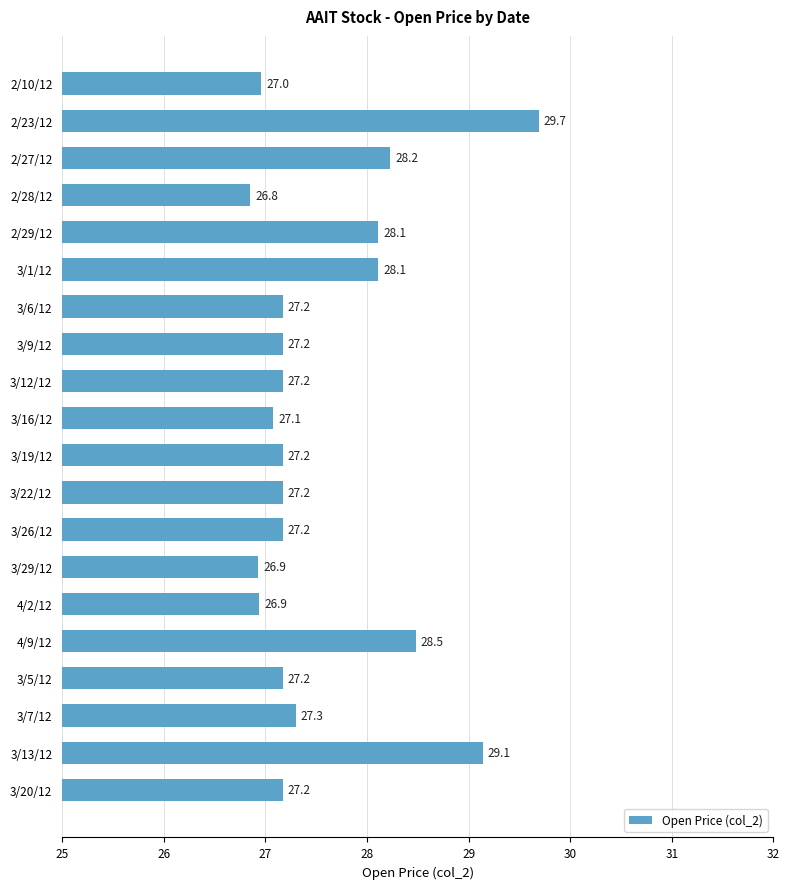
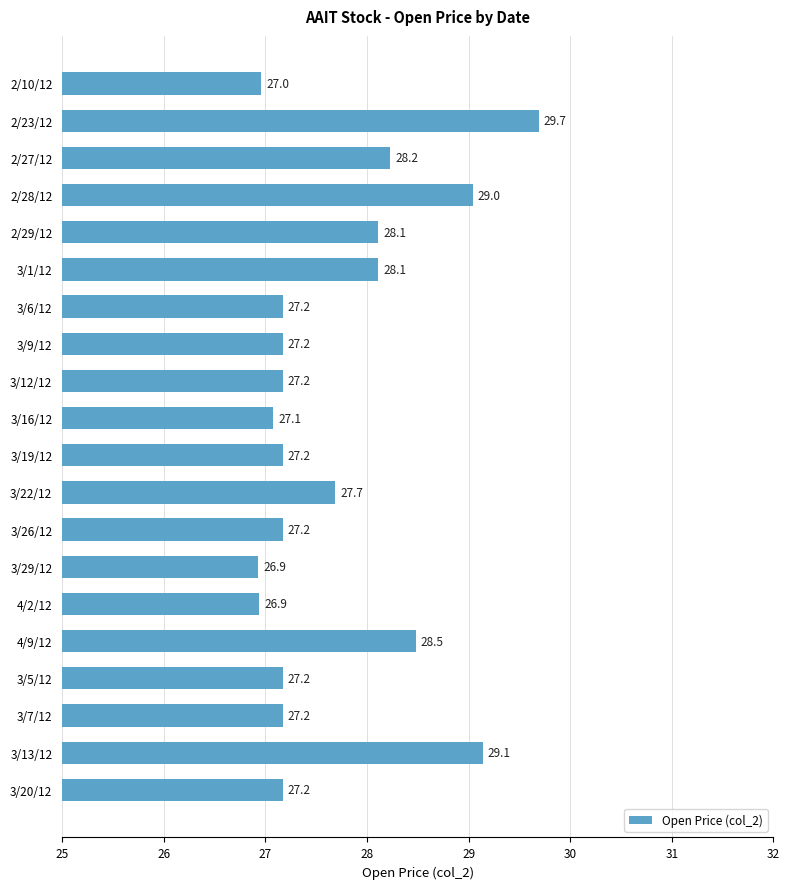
2/28/12: 26.8 -> 29.0
3/22/12: 27.2 -> 27.7
3/7/12: 27.3 -> 27.2
